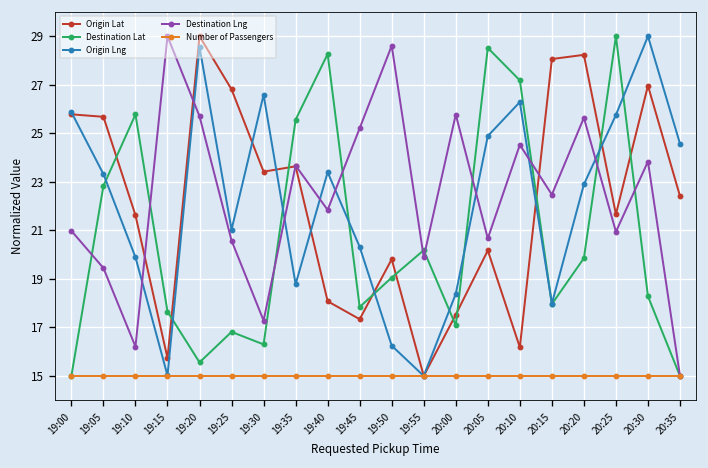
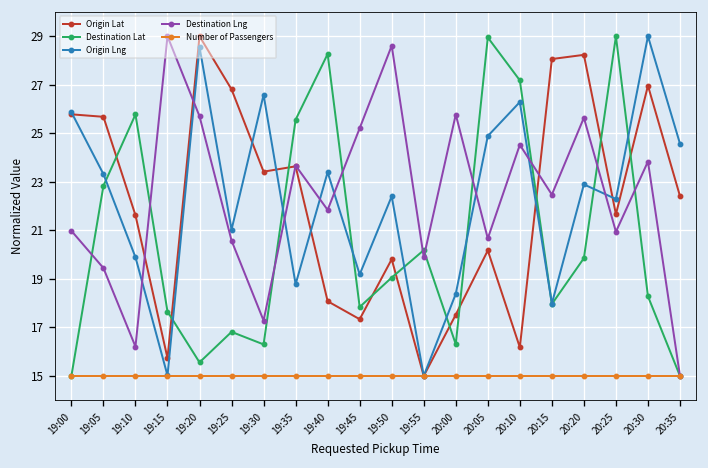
Origin Lng, 19:45: 20.3 -> 19.2
Origin Lng, 19:50: 16.2 -> 22.4
Destination Lat, 20:00: 17.1 -> 16.3
Destination Lat, 20:05: 28.5 -> 29.0
Origin Lng, 20:25: 25.8 -> 22.3
